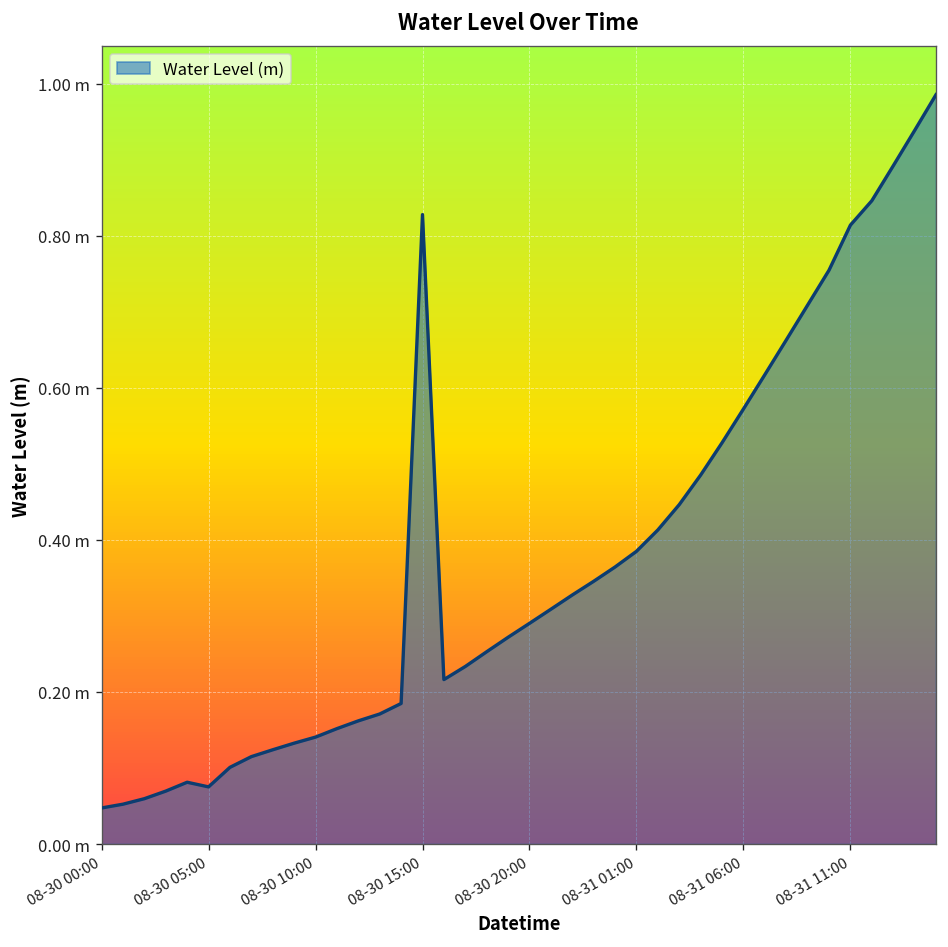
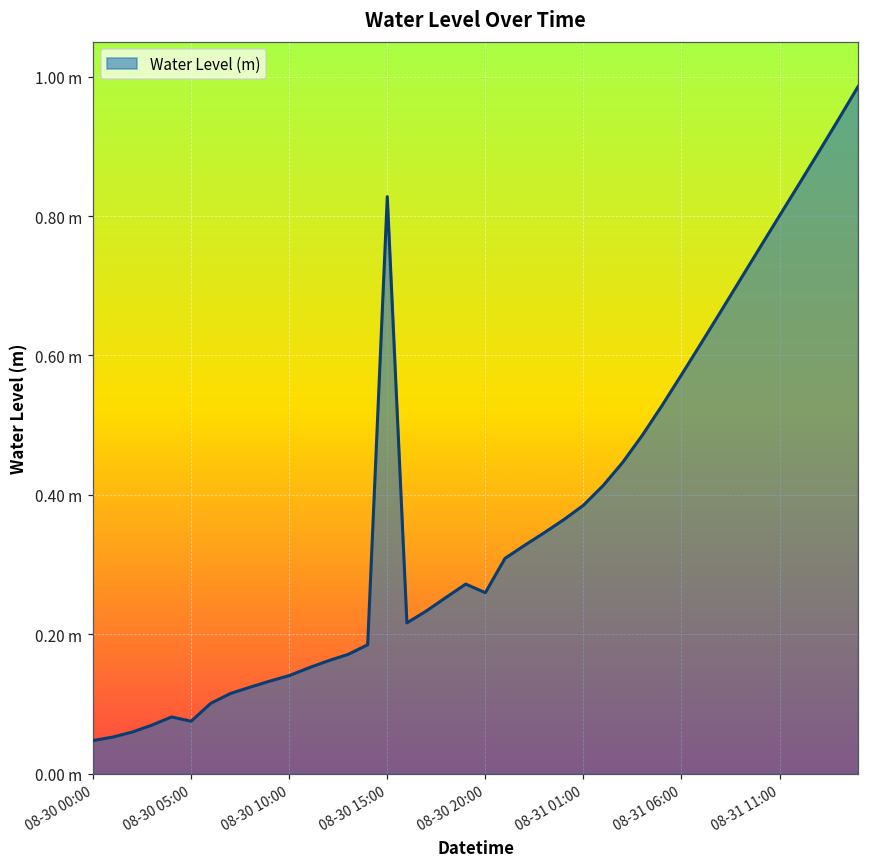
08-30 20:00: 0.29 m -> 0.26 m
08-31 11:00: 0.81 m -> 0.80 m
